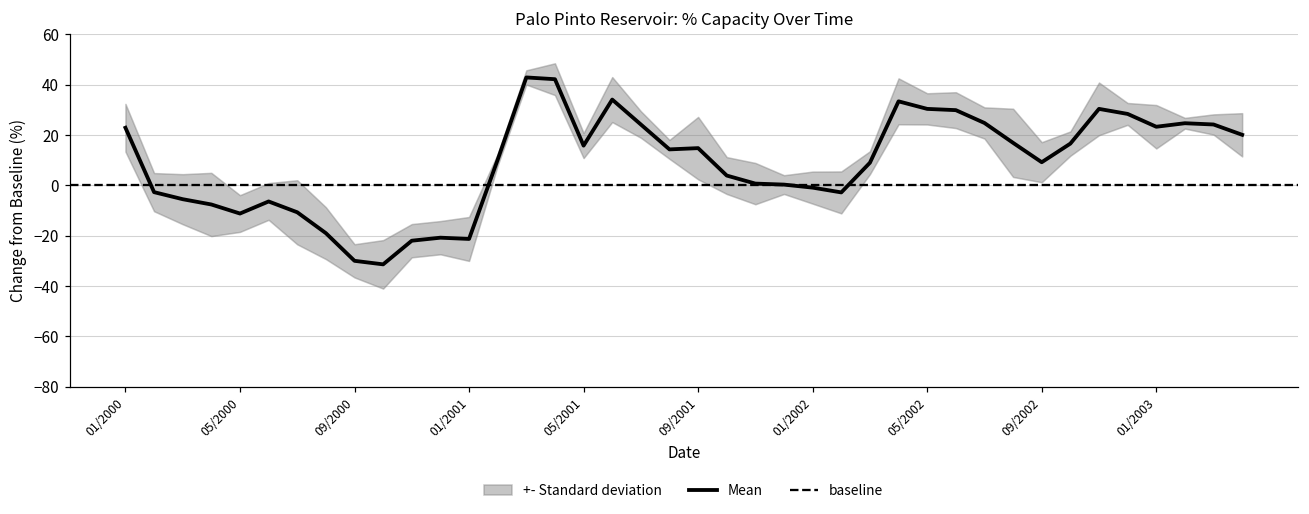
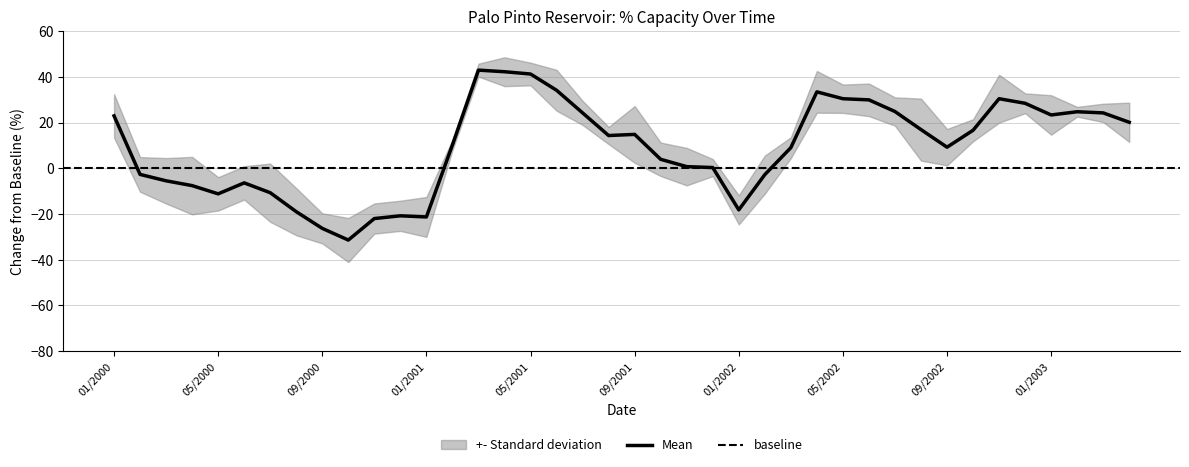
Mean, 09/2000: -30 -> -26
Mean, 05/2001: 16 -> 41
Mean, 01/2002: -1 -> -18
